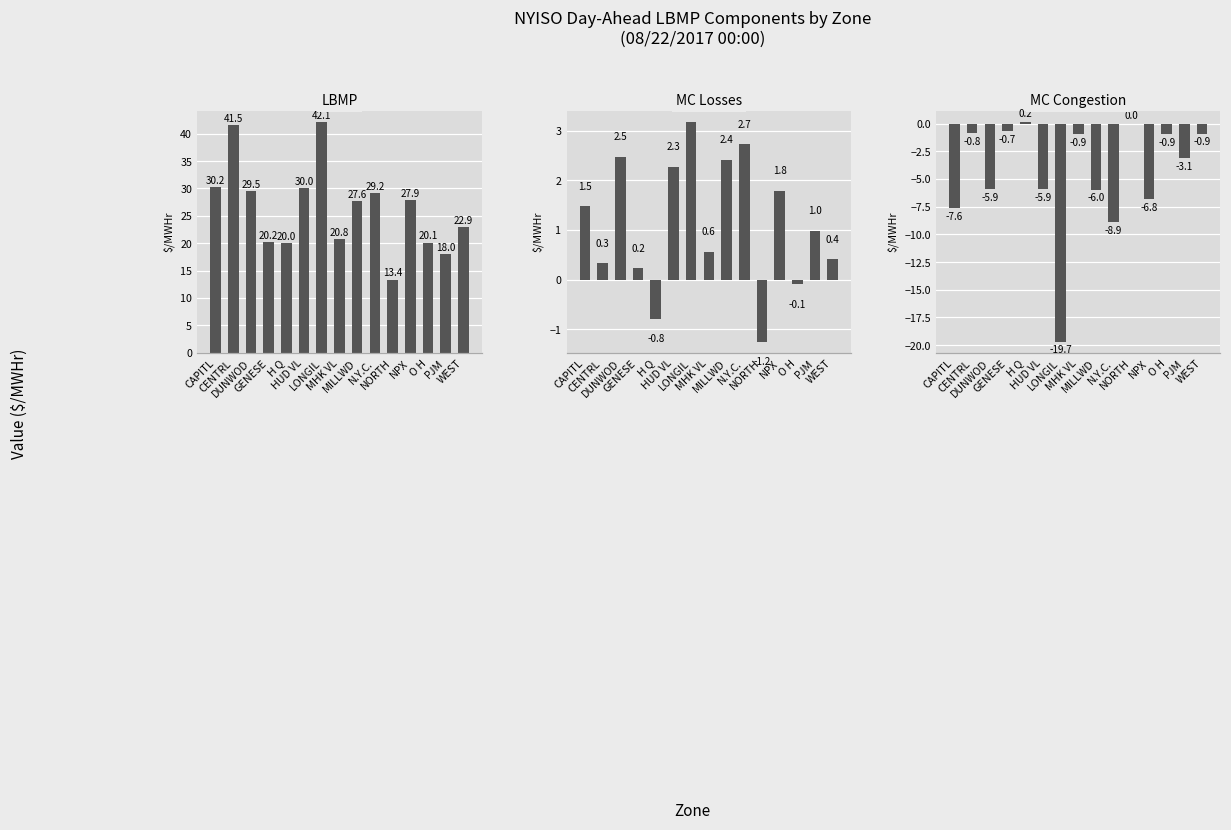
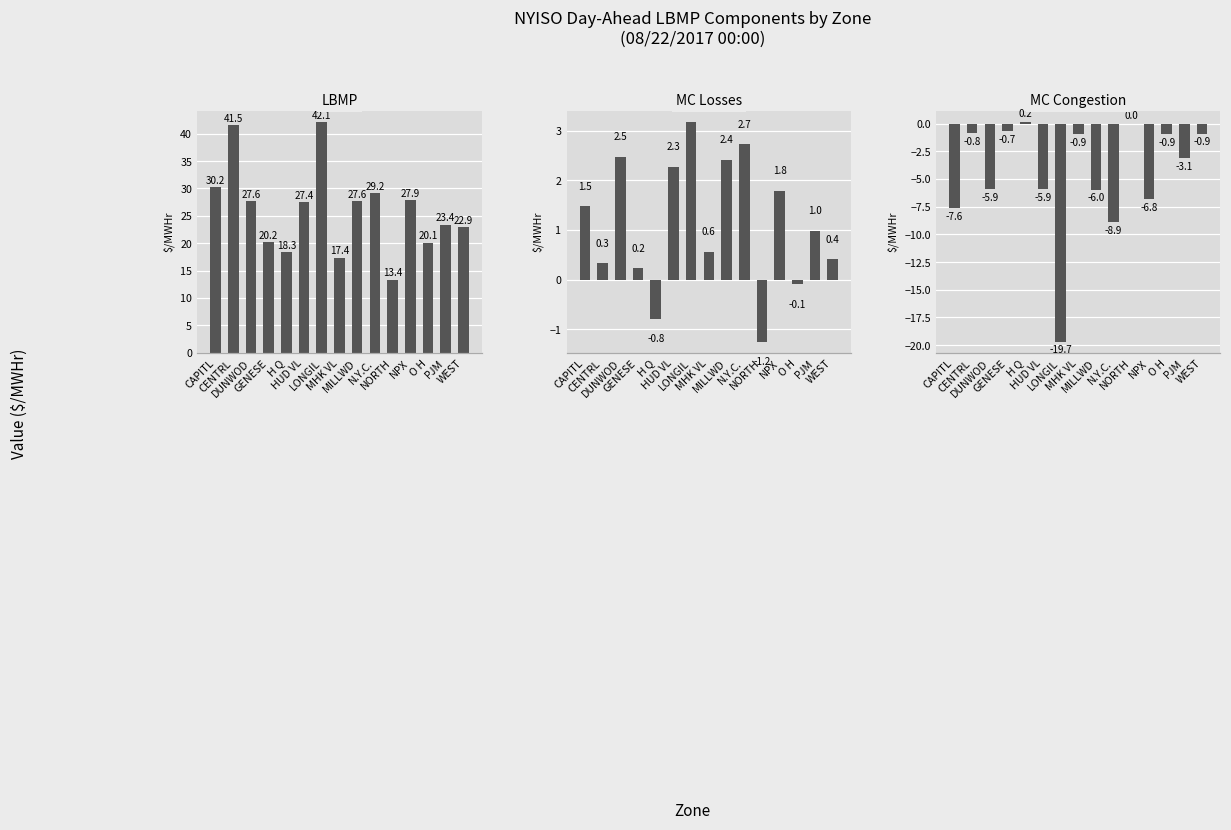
LBMP, DUNWOD: 29.5 -> 27.6
LBMP, H Q: 20.0 -> 18.3
LBMP, HUD VL: 30.0 -> 27.4
LBMP, MHK VL: 20.8 -> 17.4
LBMP, PJM: 18.0 -> 23.4
